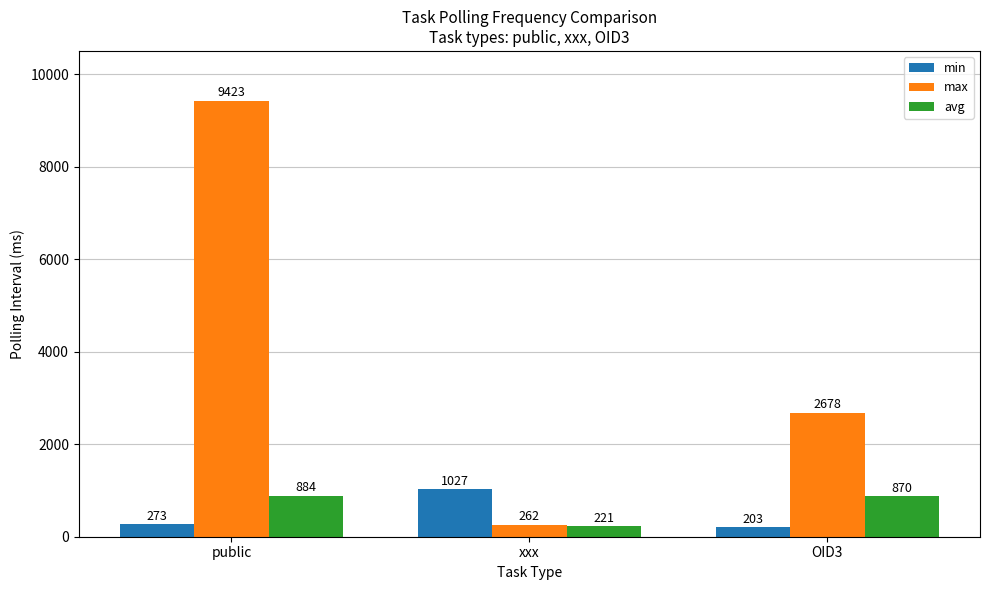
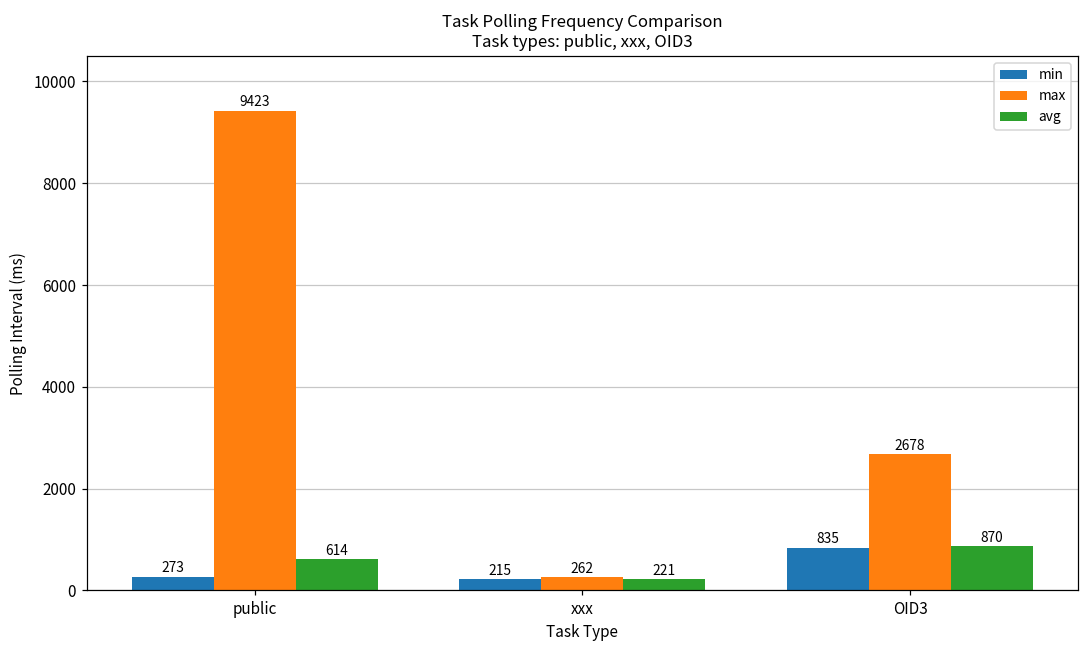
avg, public: 884 -> 614
min, xxx: 1027 -> 215
min, OID3: 203 -> 835
